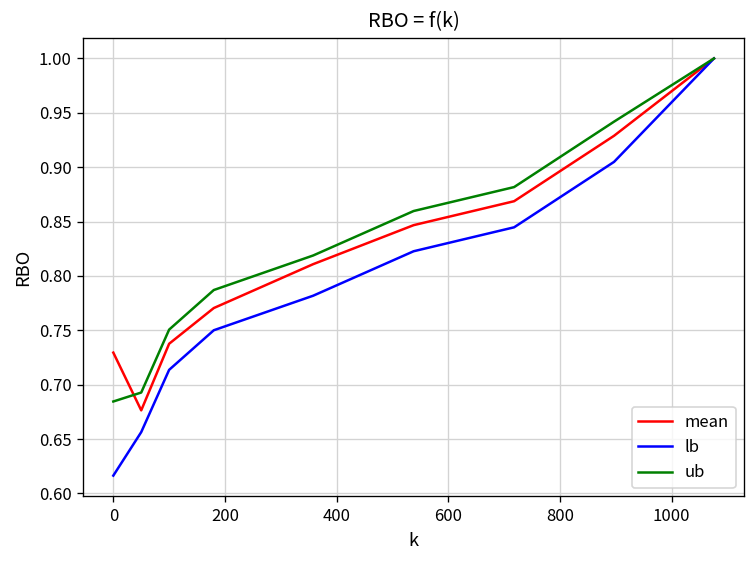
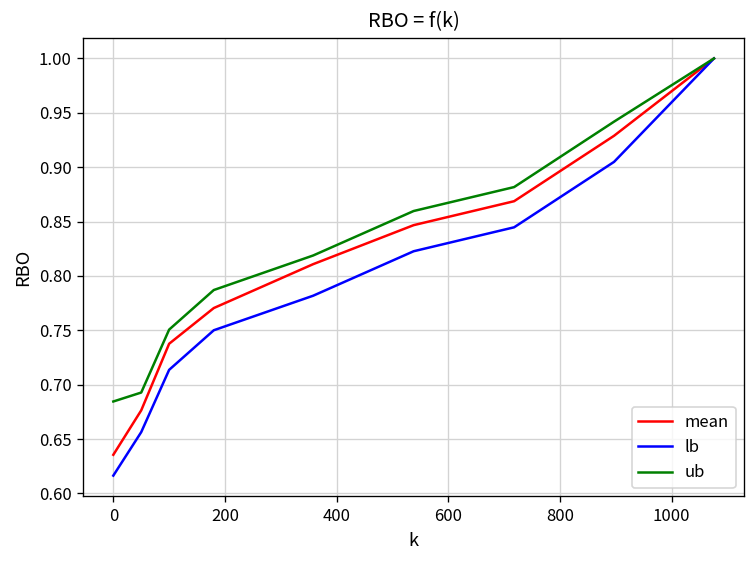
mean, 0: 0.73 -> 0.64
